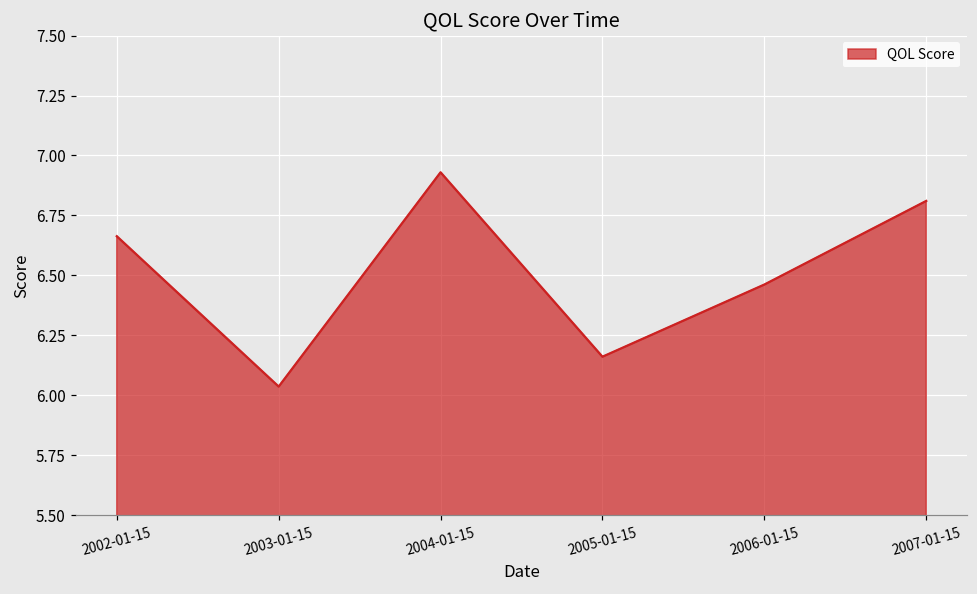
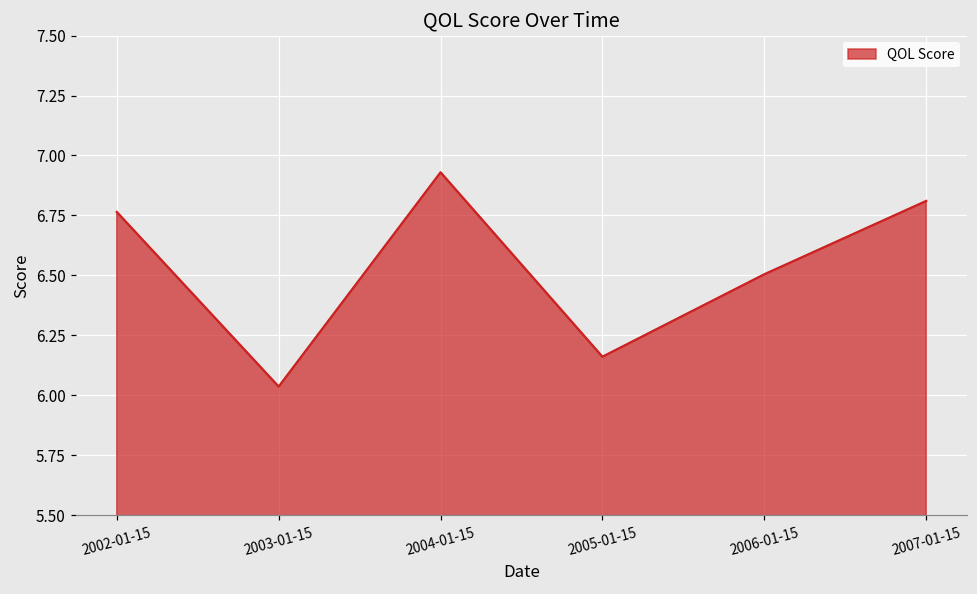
2002-01-15: 6.66 -> 6.76
2006-01-15: 6.46 -> 6.50
